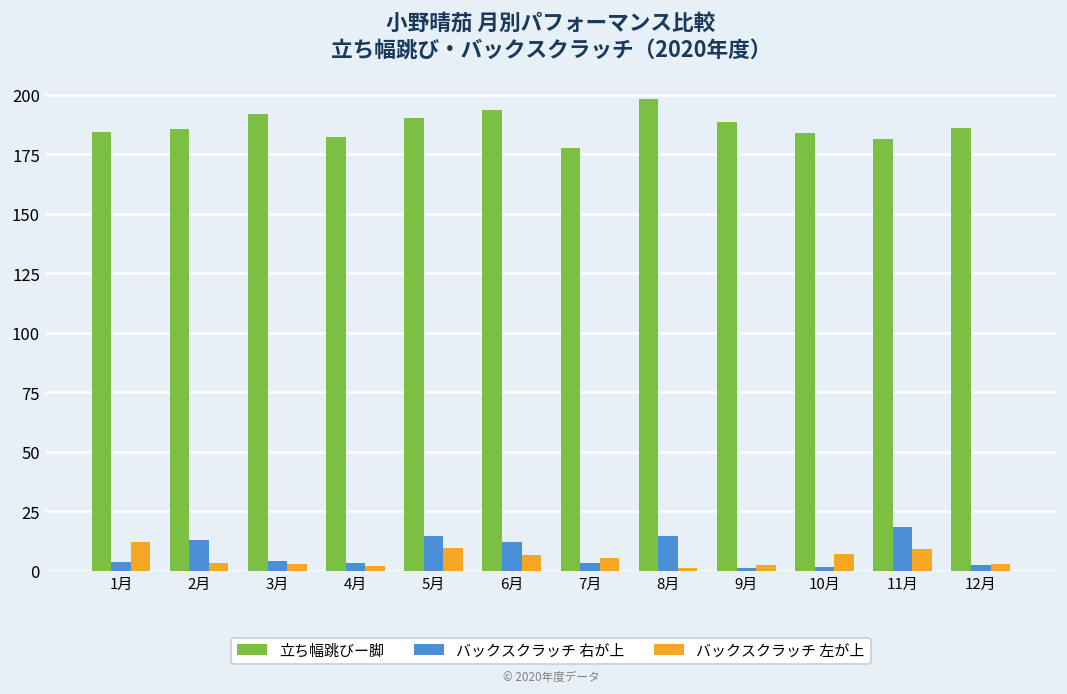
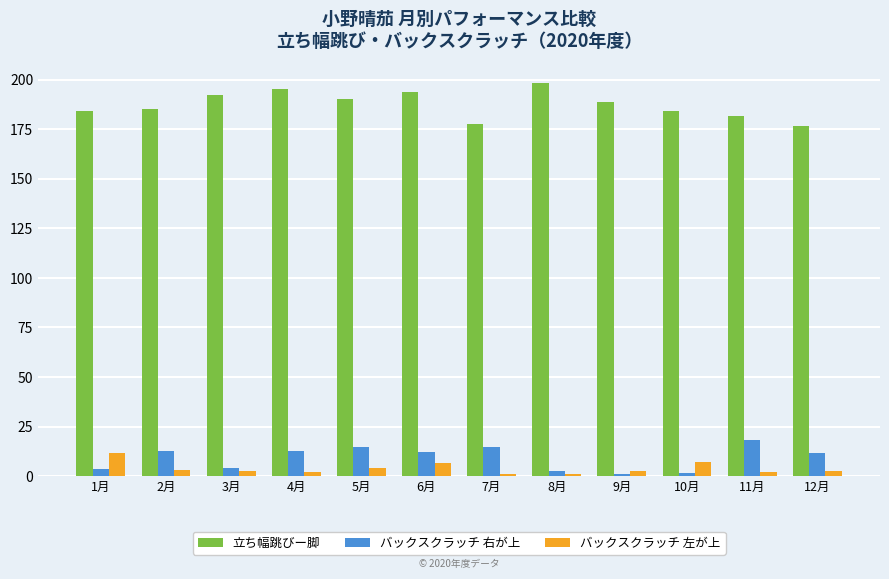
立ち幅跳びー脚, 4月: 182 -> 195
バックスクラッチ 右が上, 4月: 3 -> 13
バックスクラッチ 左が上, 5月: 9 -> 4
バックスクラッチ 右が上, 7月: 3 -> 15
バックスクラッチ 左が上, 7月: 5 -> 1
バックスクラッチ 右が上, 8月: 15 -> 3
バックスクラッチ 左が上, 11月: 9 -> 2
立ち幅跳びー脚, 12月: 186 -> 177
バックスクラッチ 右が上, 12月: 2 -> 12
